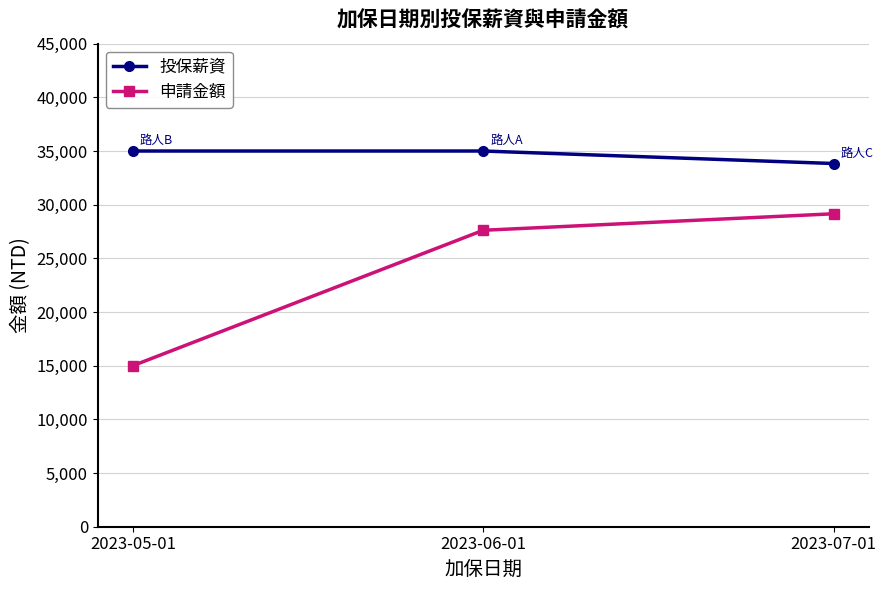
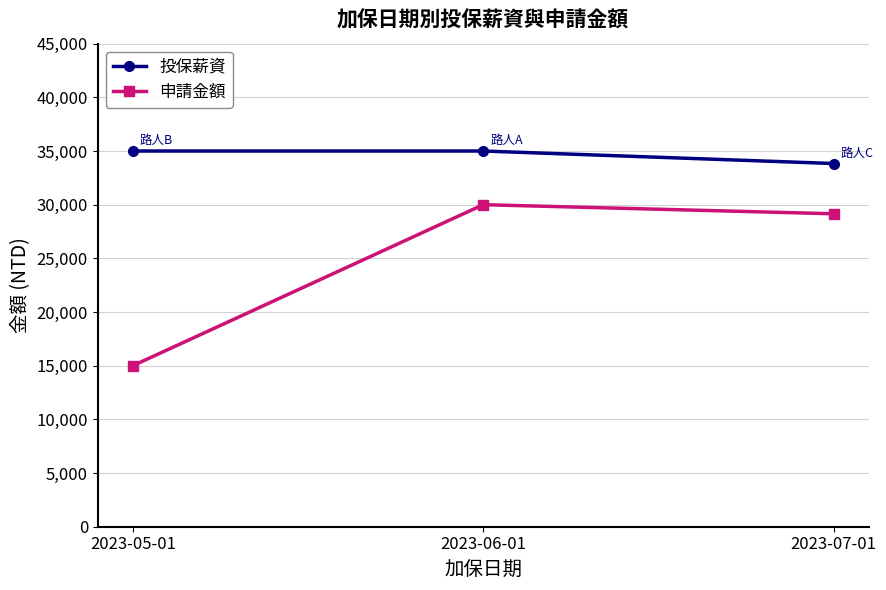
申請金額, 2023-06-01: 27,600 -> 30,000
